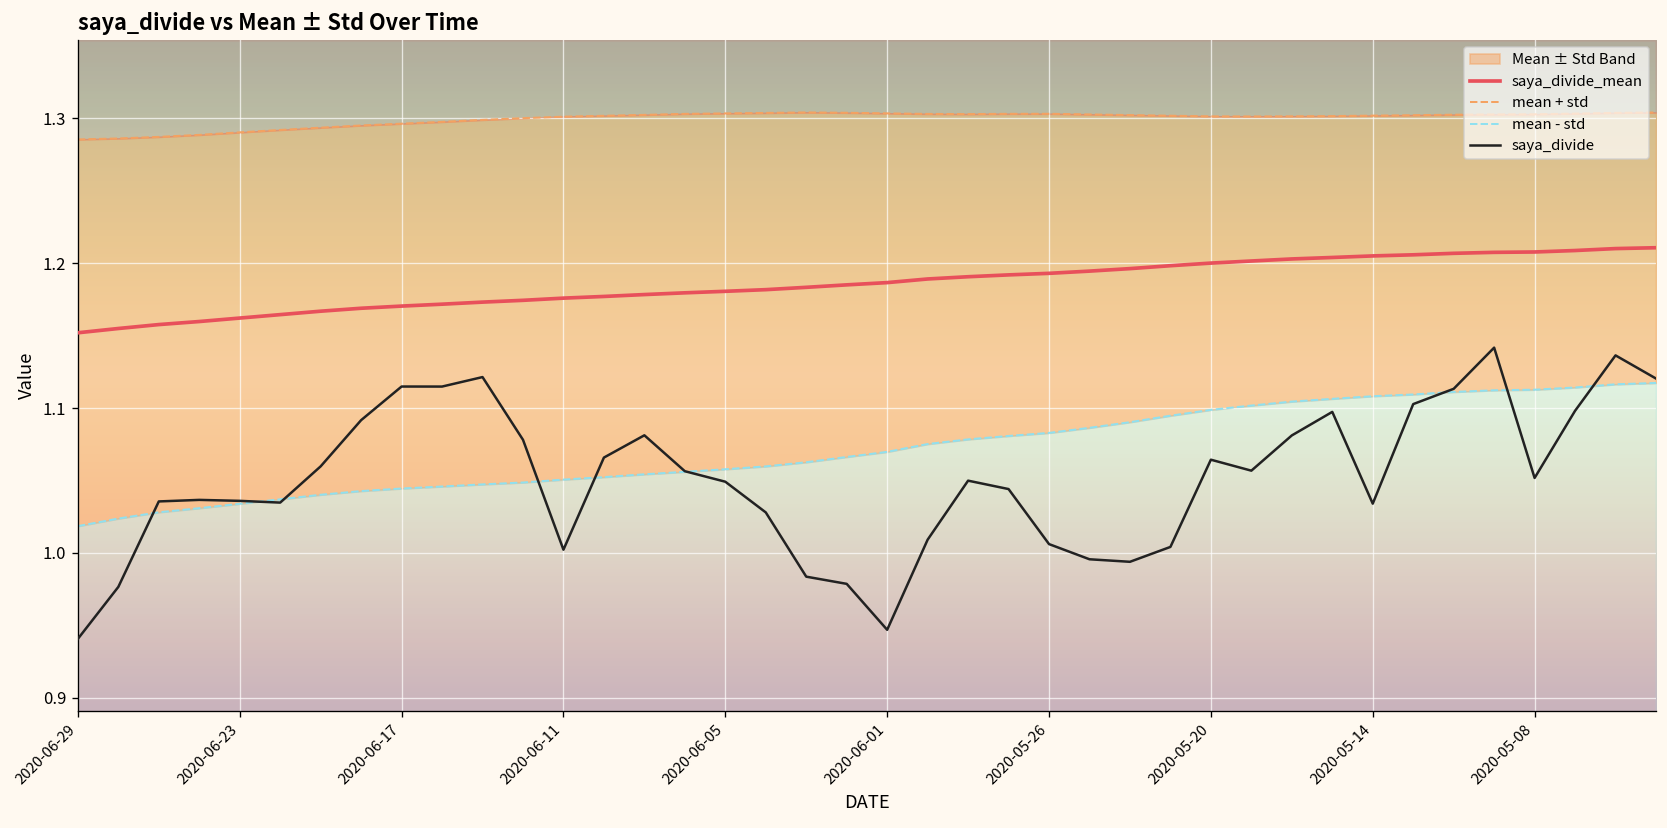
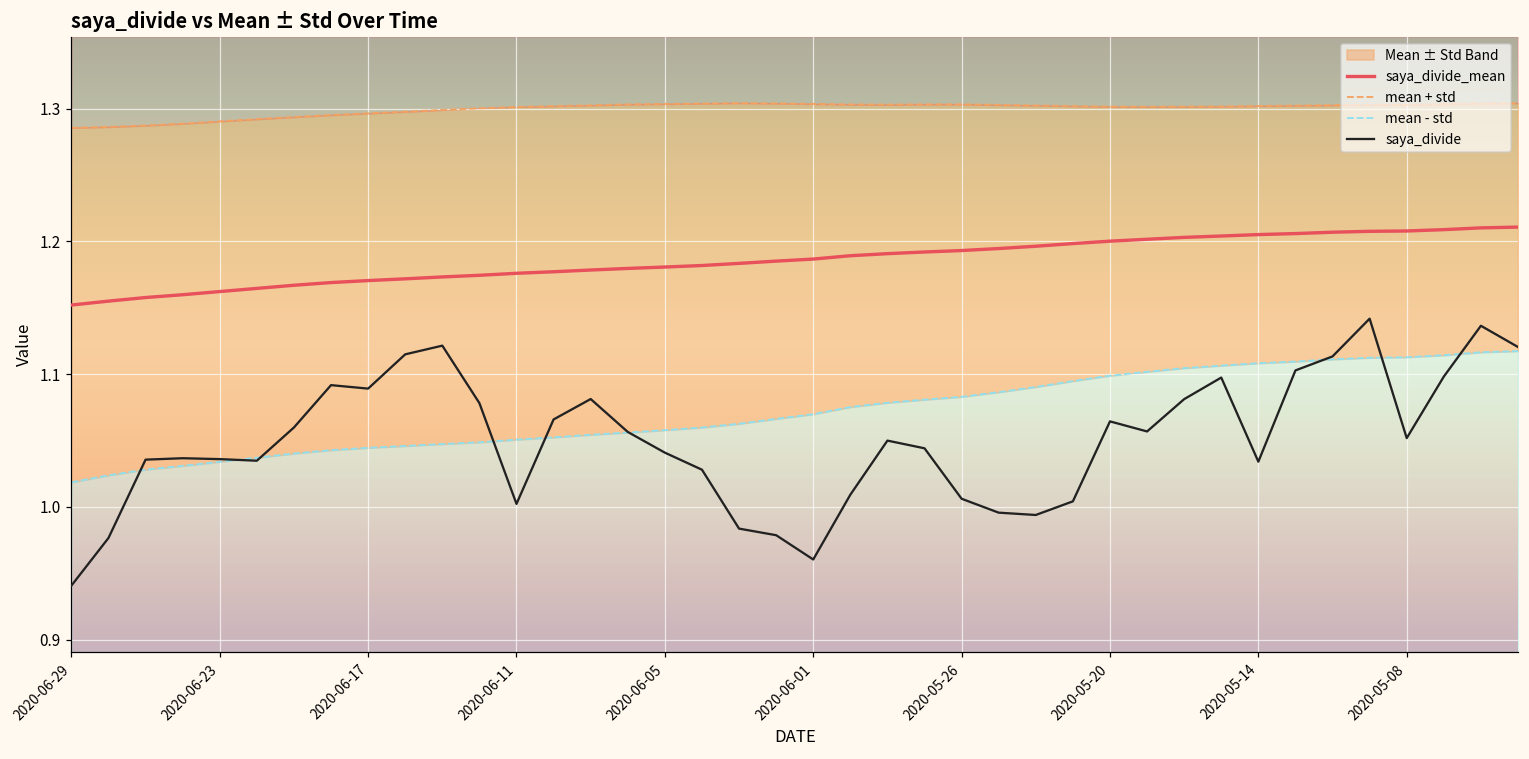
saya_divide, 2020-06-17: 1.115 -> 1.089
saya_divide, 2020-06-05: 1.049 -> 1.041
saya_divide, 2020-06-01: 0.947 -> 0.960
